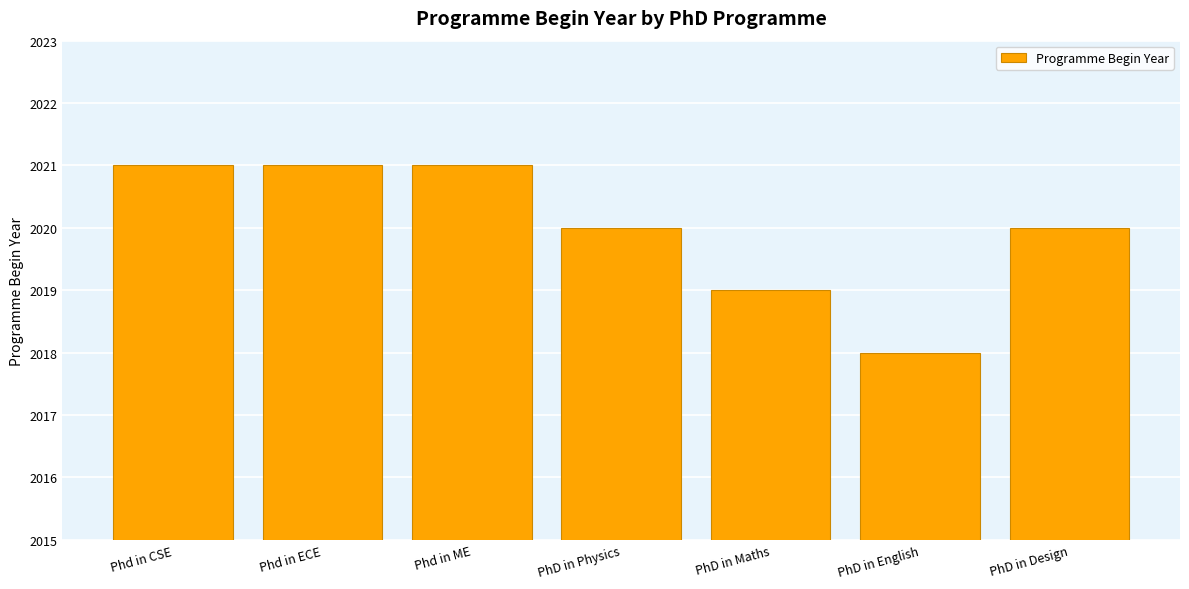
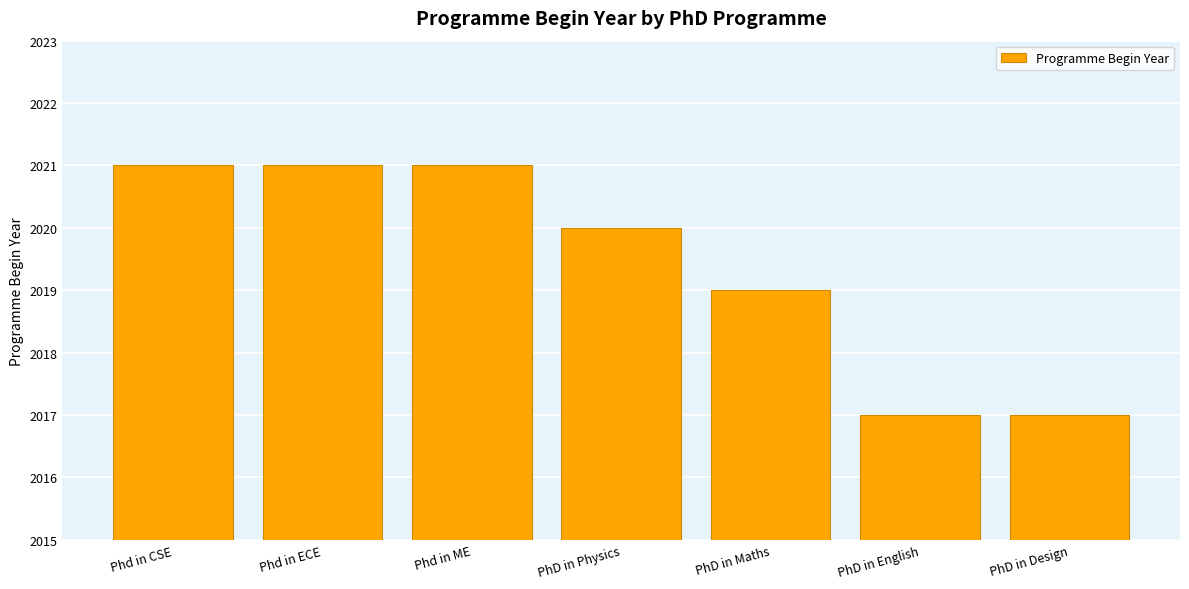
PhD in English: 2018 -> 2017
PhD in Design: 2020 -> 2017
